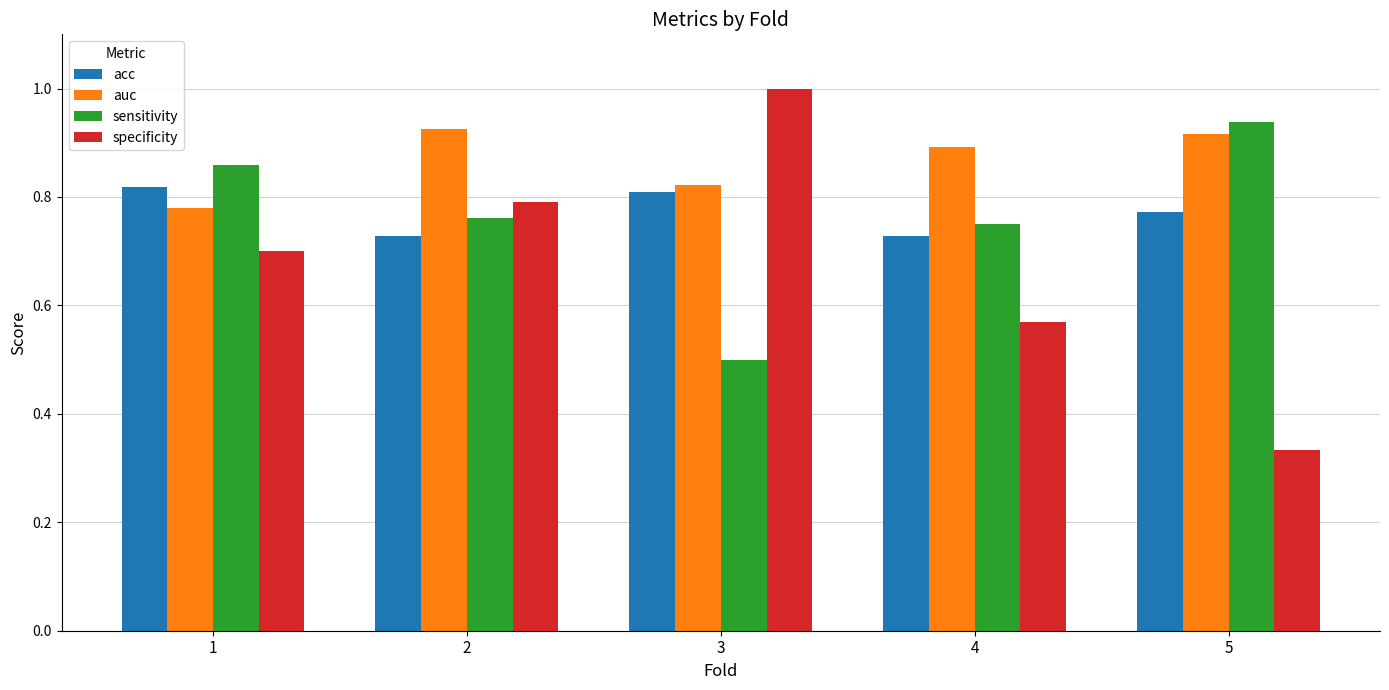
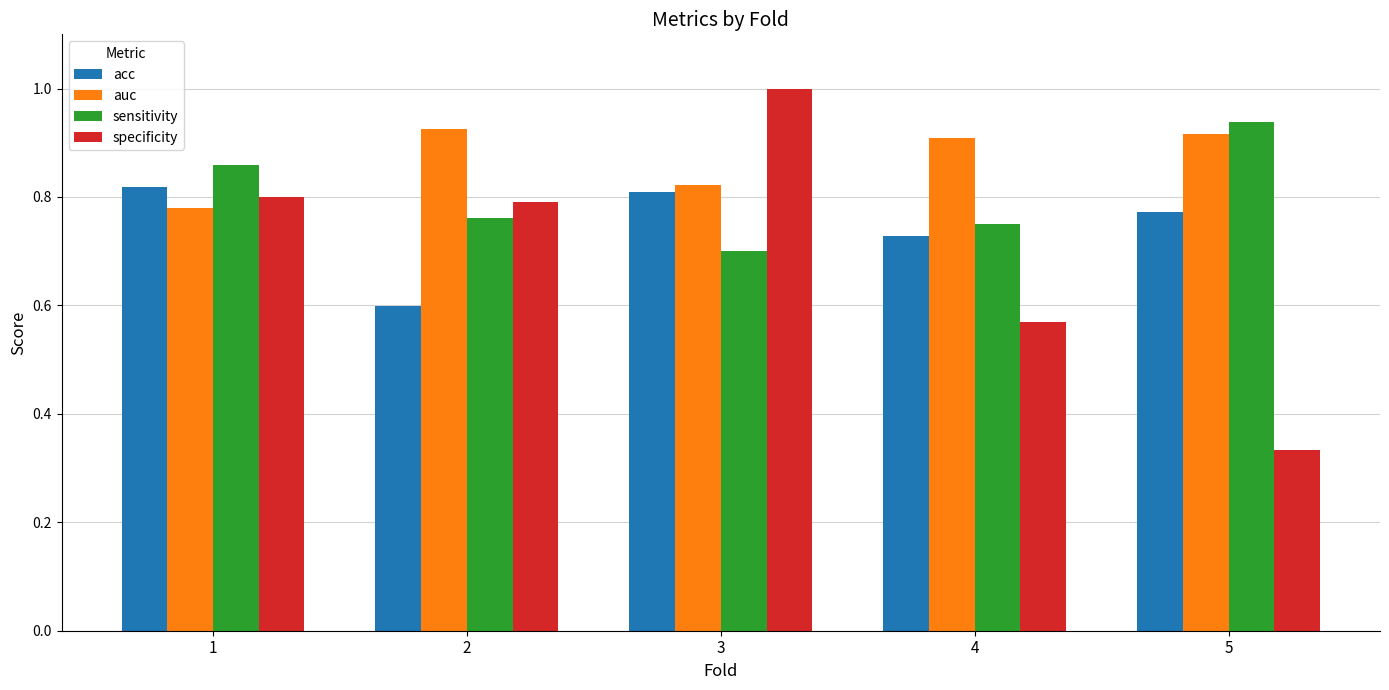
specificity, 1: 0.7 -> 0.8
acc, 2: 0.73 -> 0.60
sensitivity, 3: 0.5 -> 0.7
auc, 4: 0.89 -> 0.91
